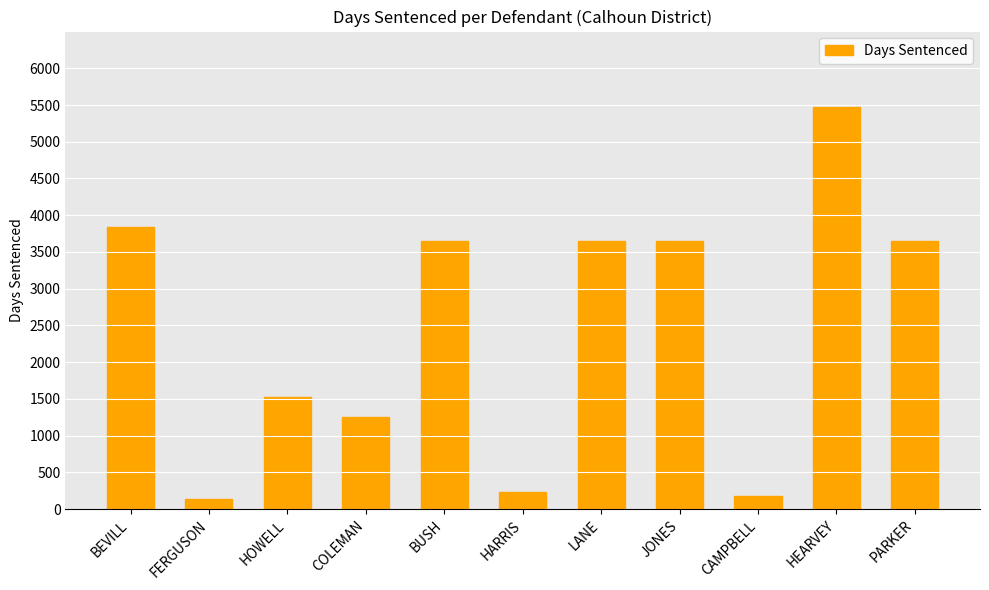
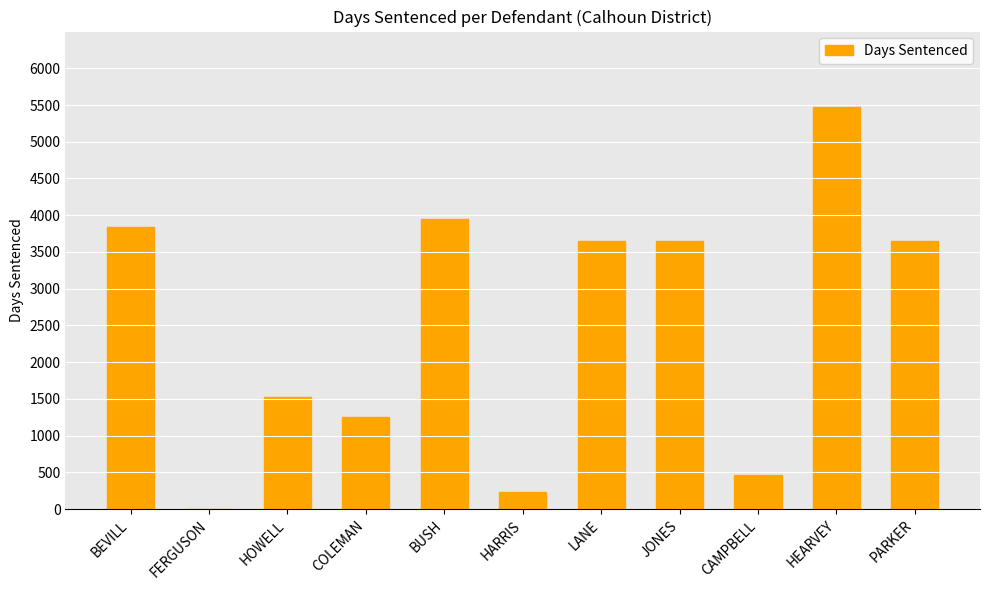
FERGUSON: 100 -> 0
BUSH: 3700 -> 3900
CAMPBELL: 200 -> 500
